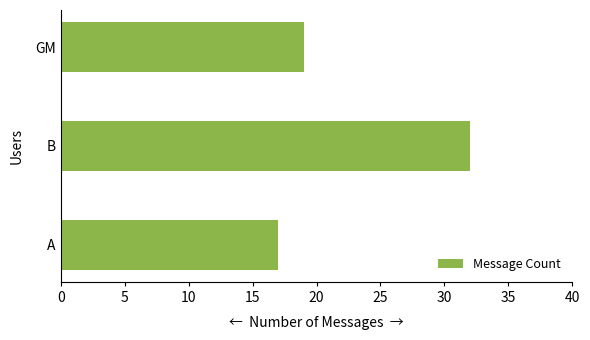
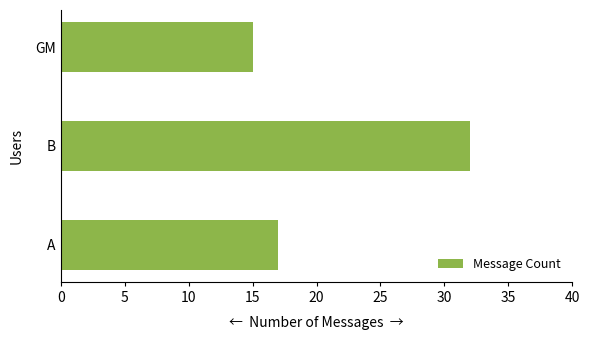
GM: 19 -> 15
